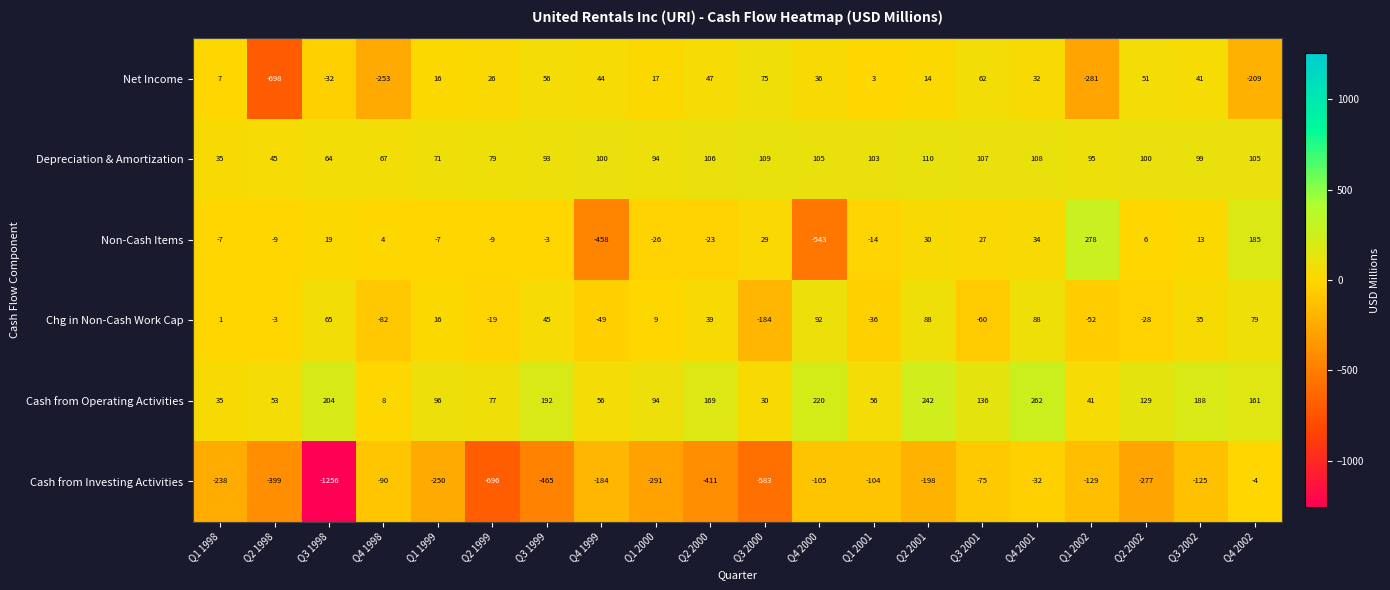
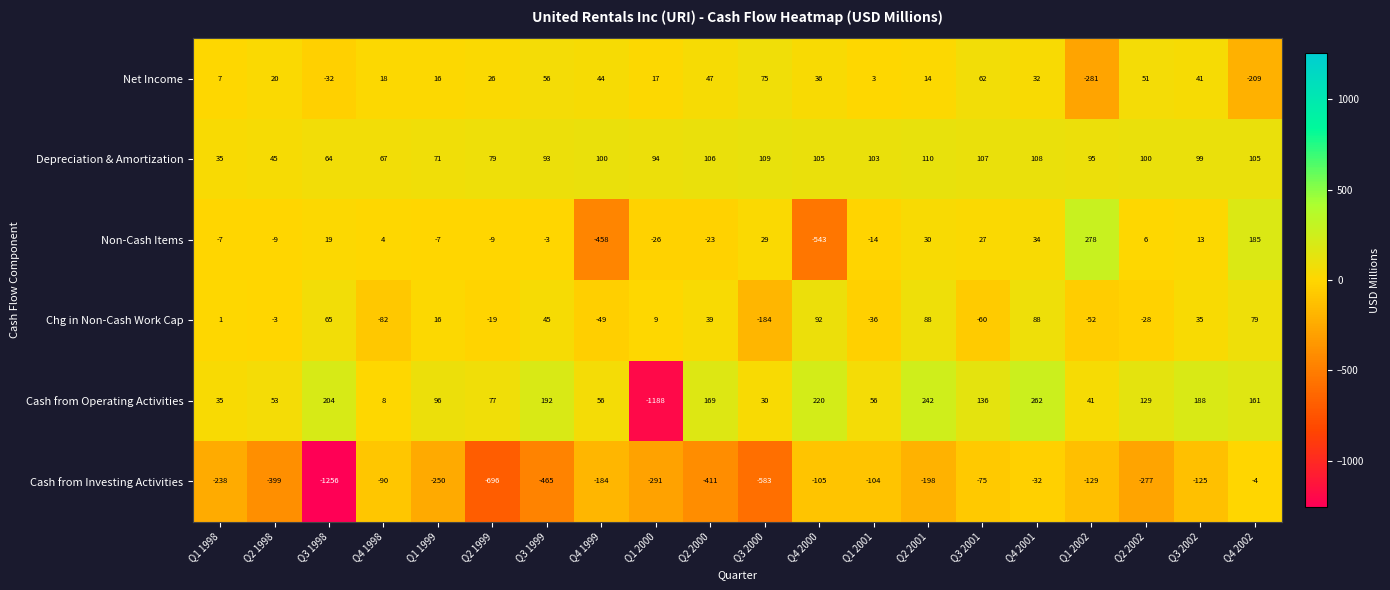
Net Income, Q2 1998: -698 -> 20
Net Income, Q4 1998: -253 -> 18
Cash from Operating Activities, Q1 2000: 94 -> -1188
